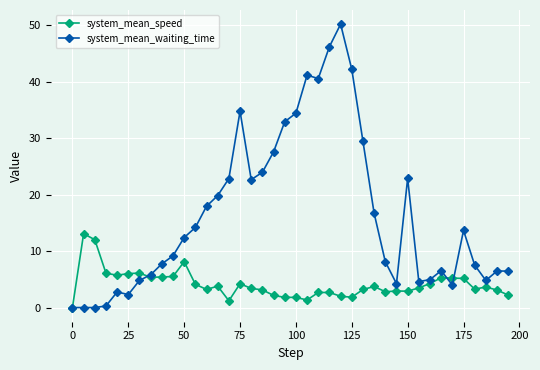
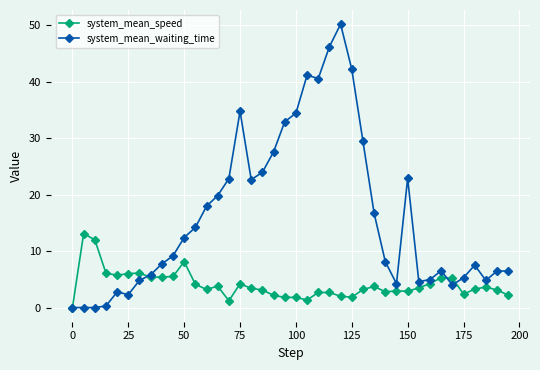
system_mean_speed, 175: 5 -> 2
system_mean_waiting_time, 175: 14 -> 5
